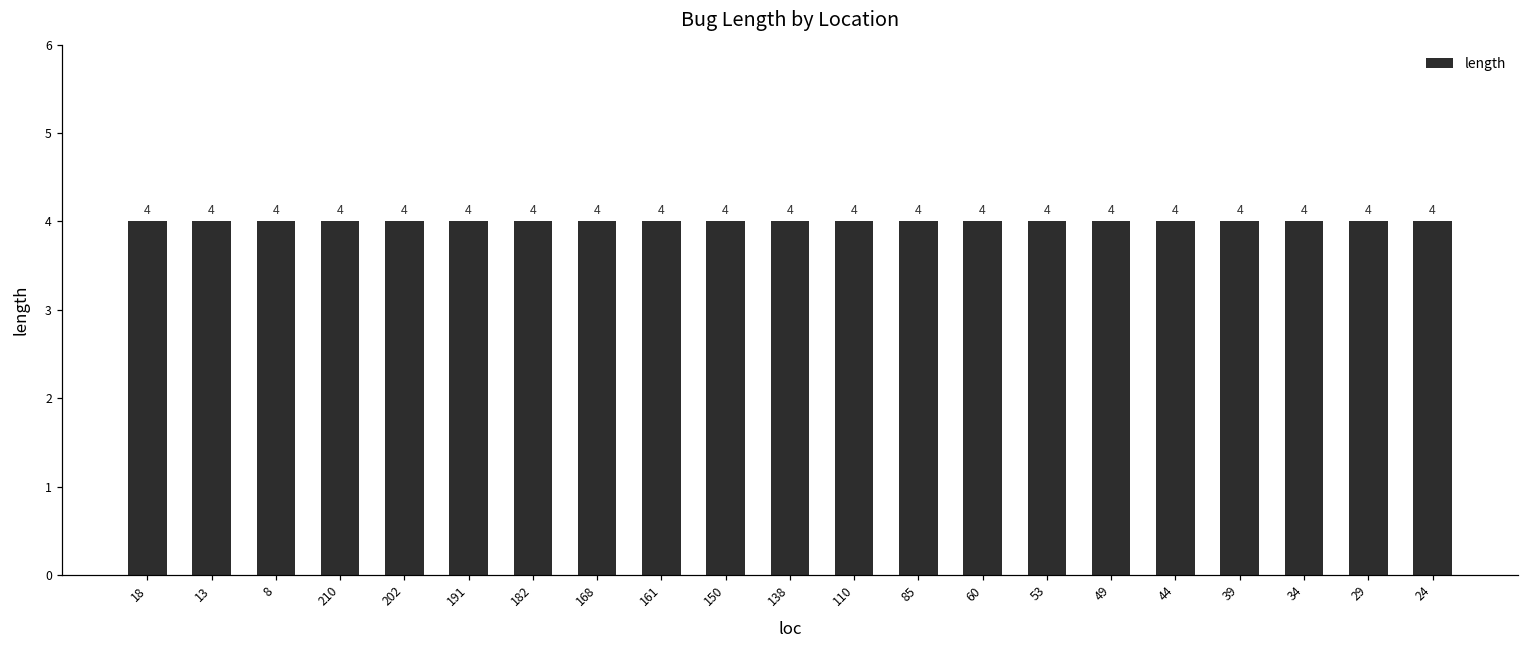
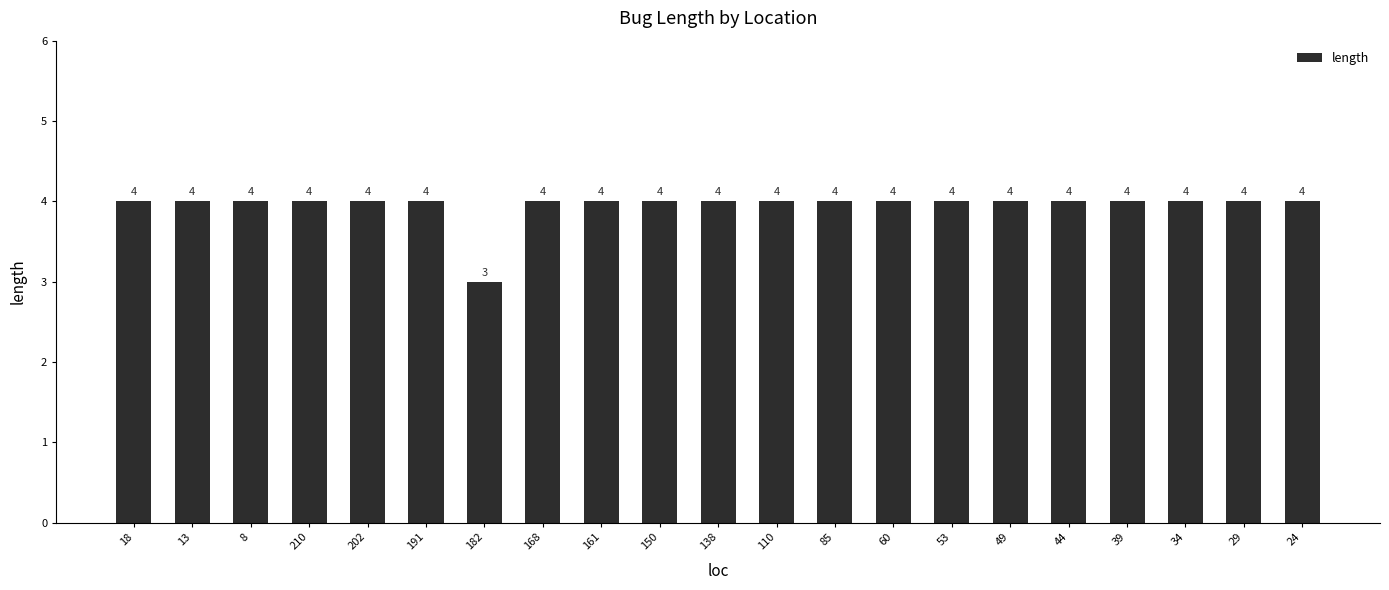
182: 4 -> 3
